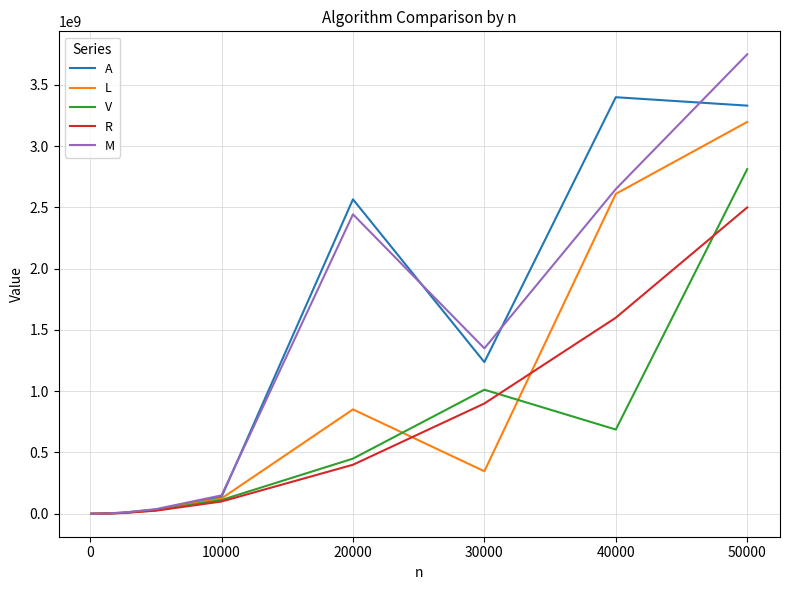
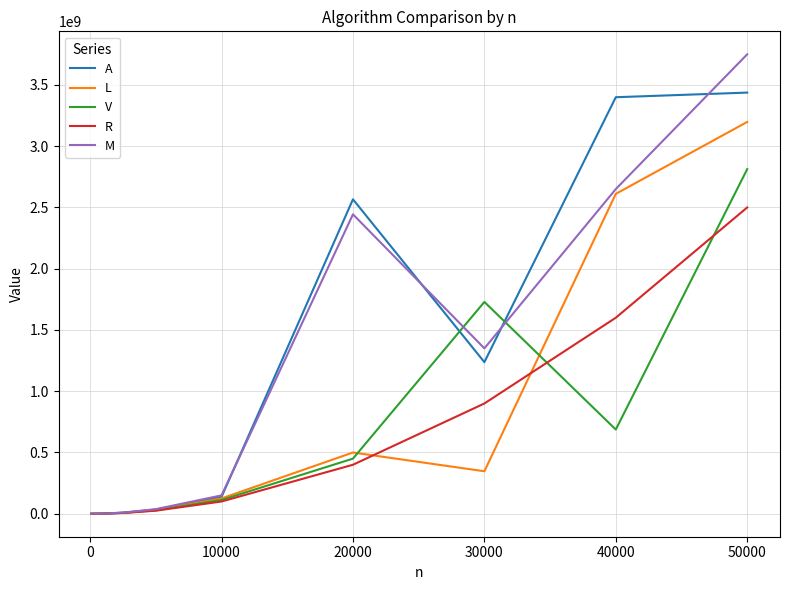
L, 20000: 850000000 -> 500000000
V, 30000: 1010000000 -> 1730000000
A, 50000: 3330000000 -> 3440000000
